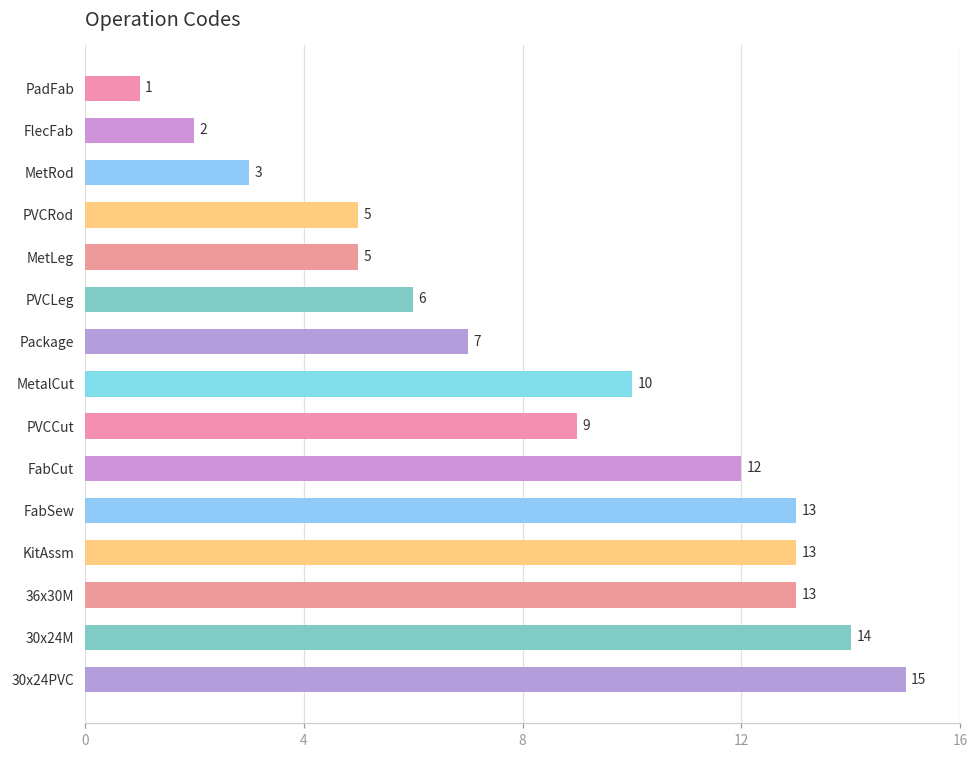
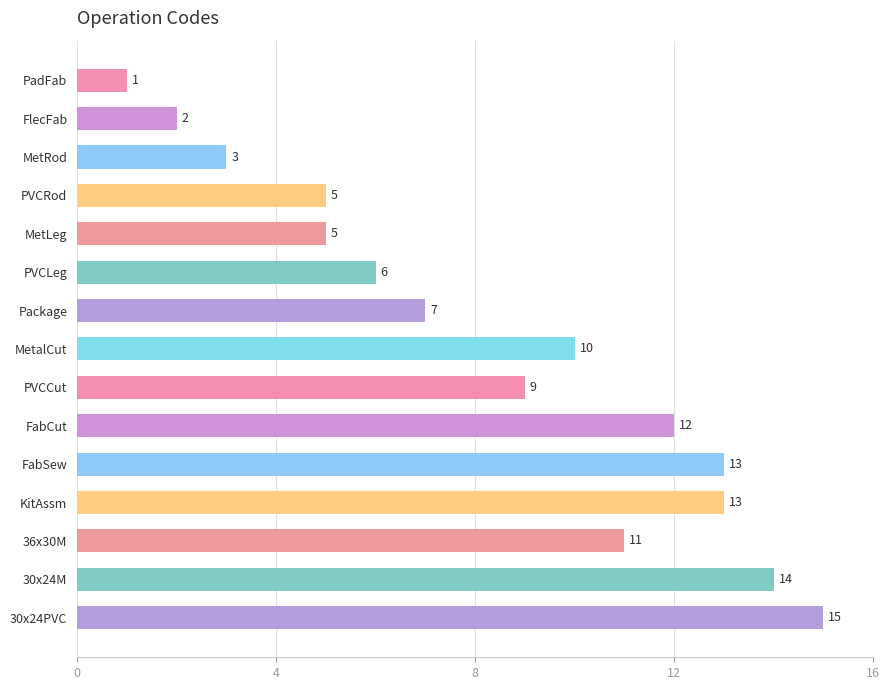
36x30M: 13 -> 11
